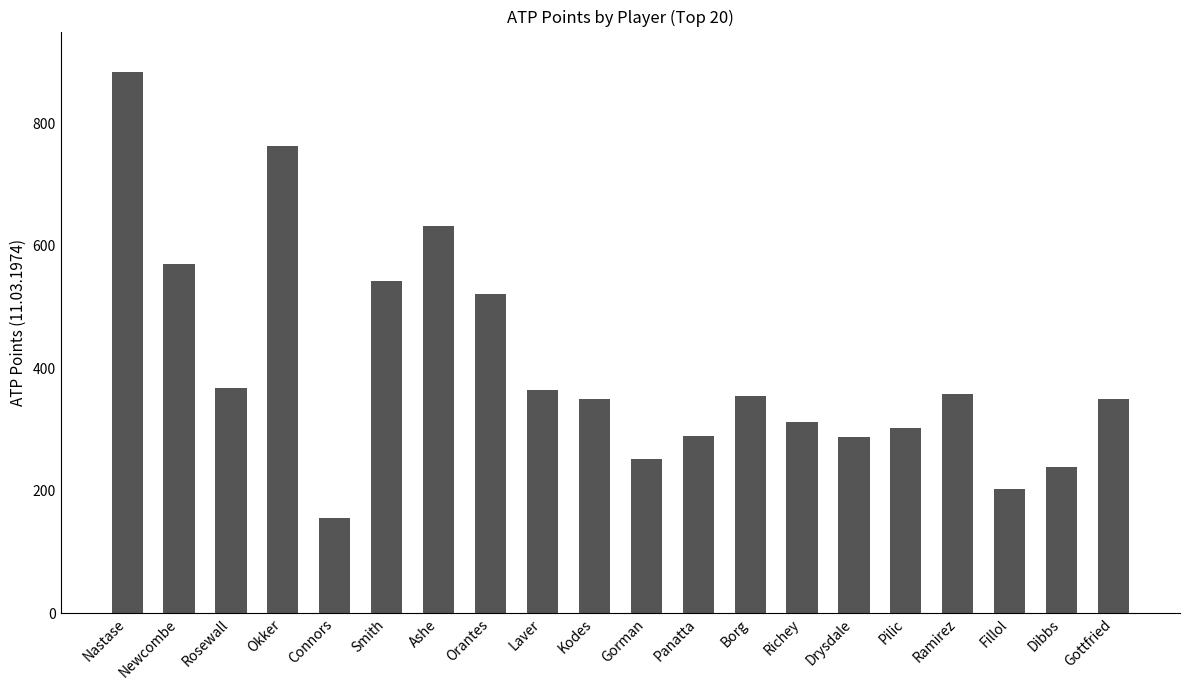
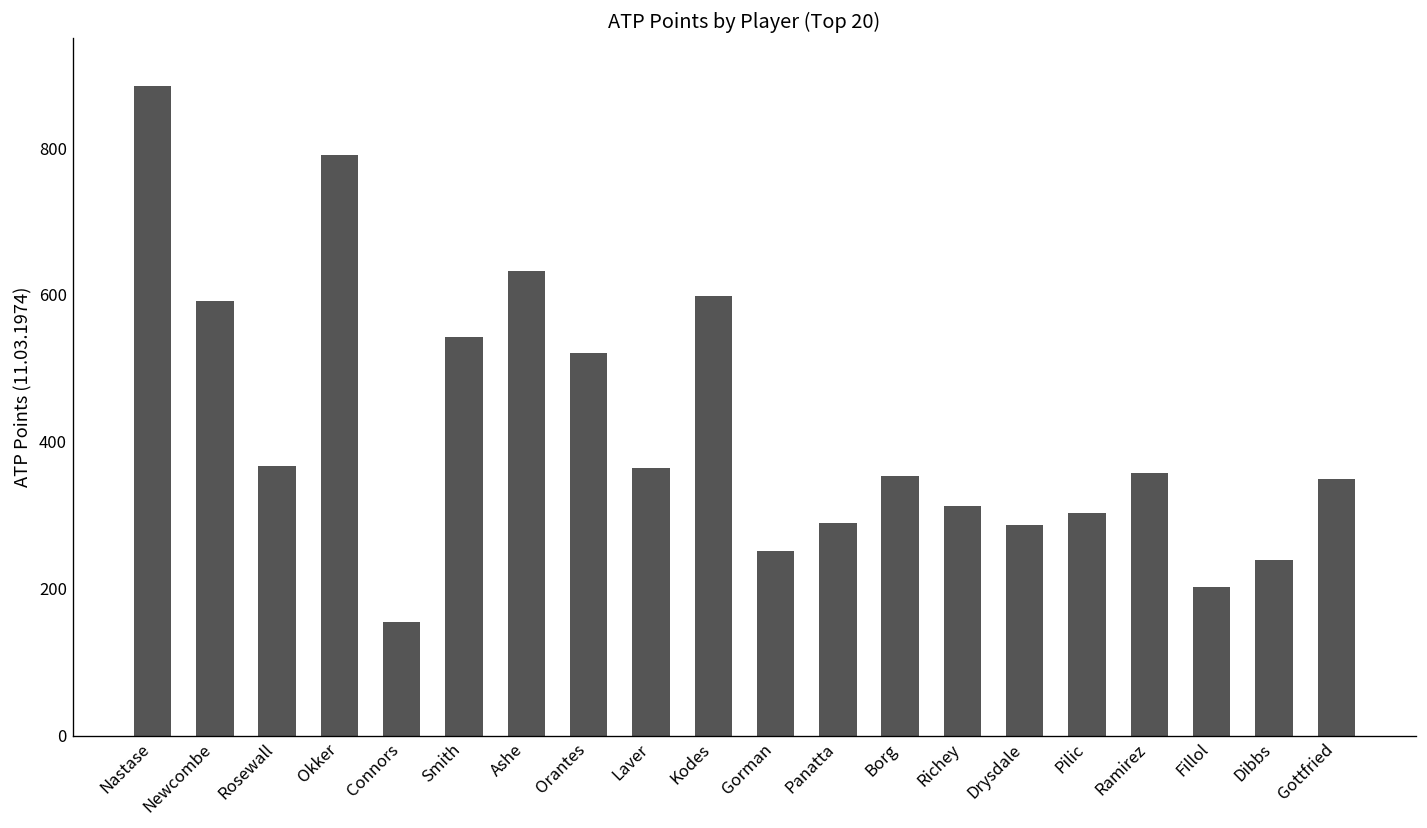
Newcombe: 570 -> 590
Okker: 760 -> 790
Kodes: 350 -> 600
